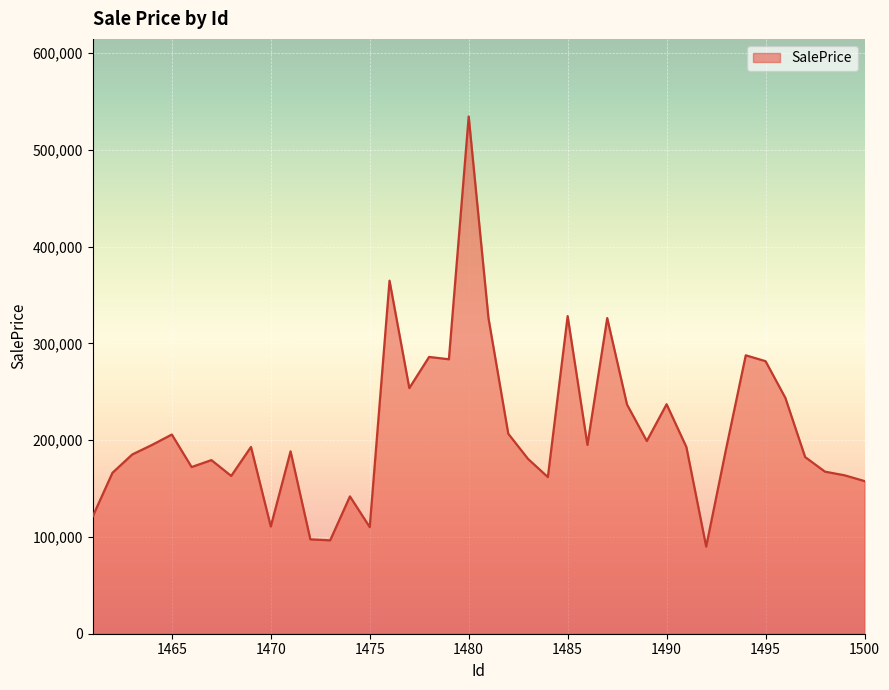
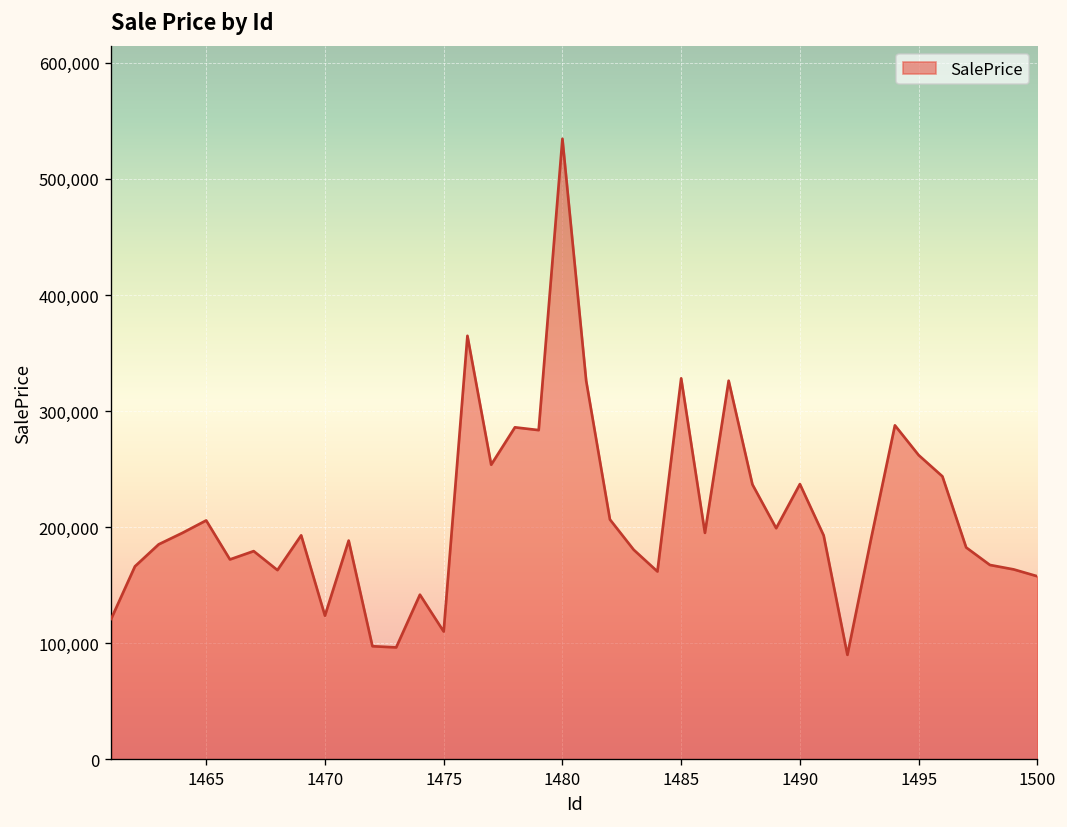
1470: 110,000 -> 120,000
1495: 280,000 -> 260,000
